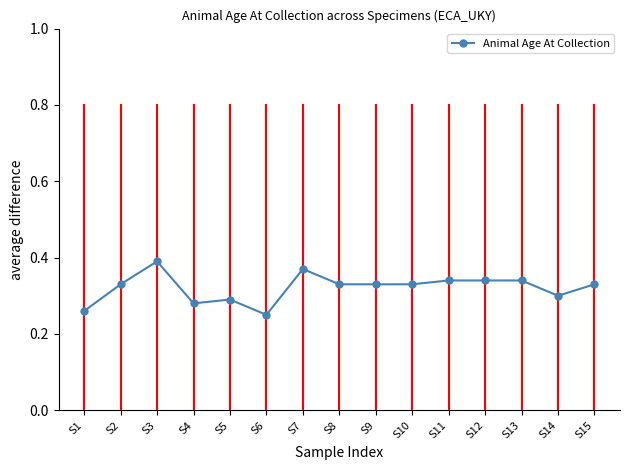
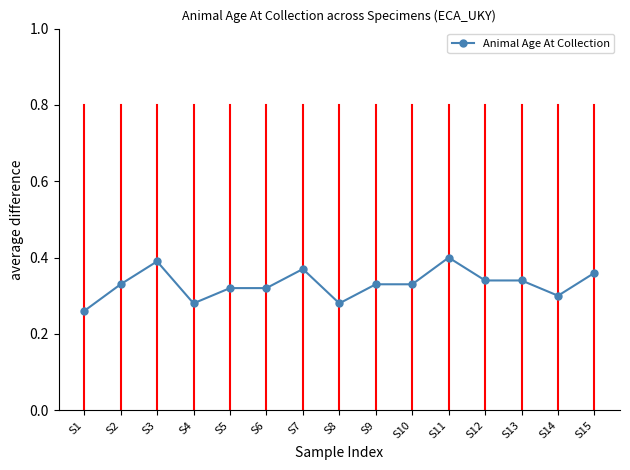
Animal Age At Collection, S5: 0.29 -> 0.32
Animal Age At Collection, S6: 0.25 -> 0.32
Animal Age At Collection, S8: 0.33 -> 0.28
Animal Age At Collection, S11: 0.34 -> 0.40
Animal Age At Collection, S15: 0.33 -> 0.36
